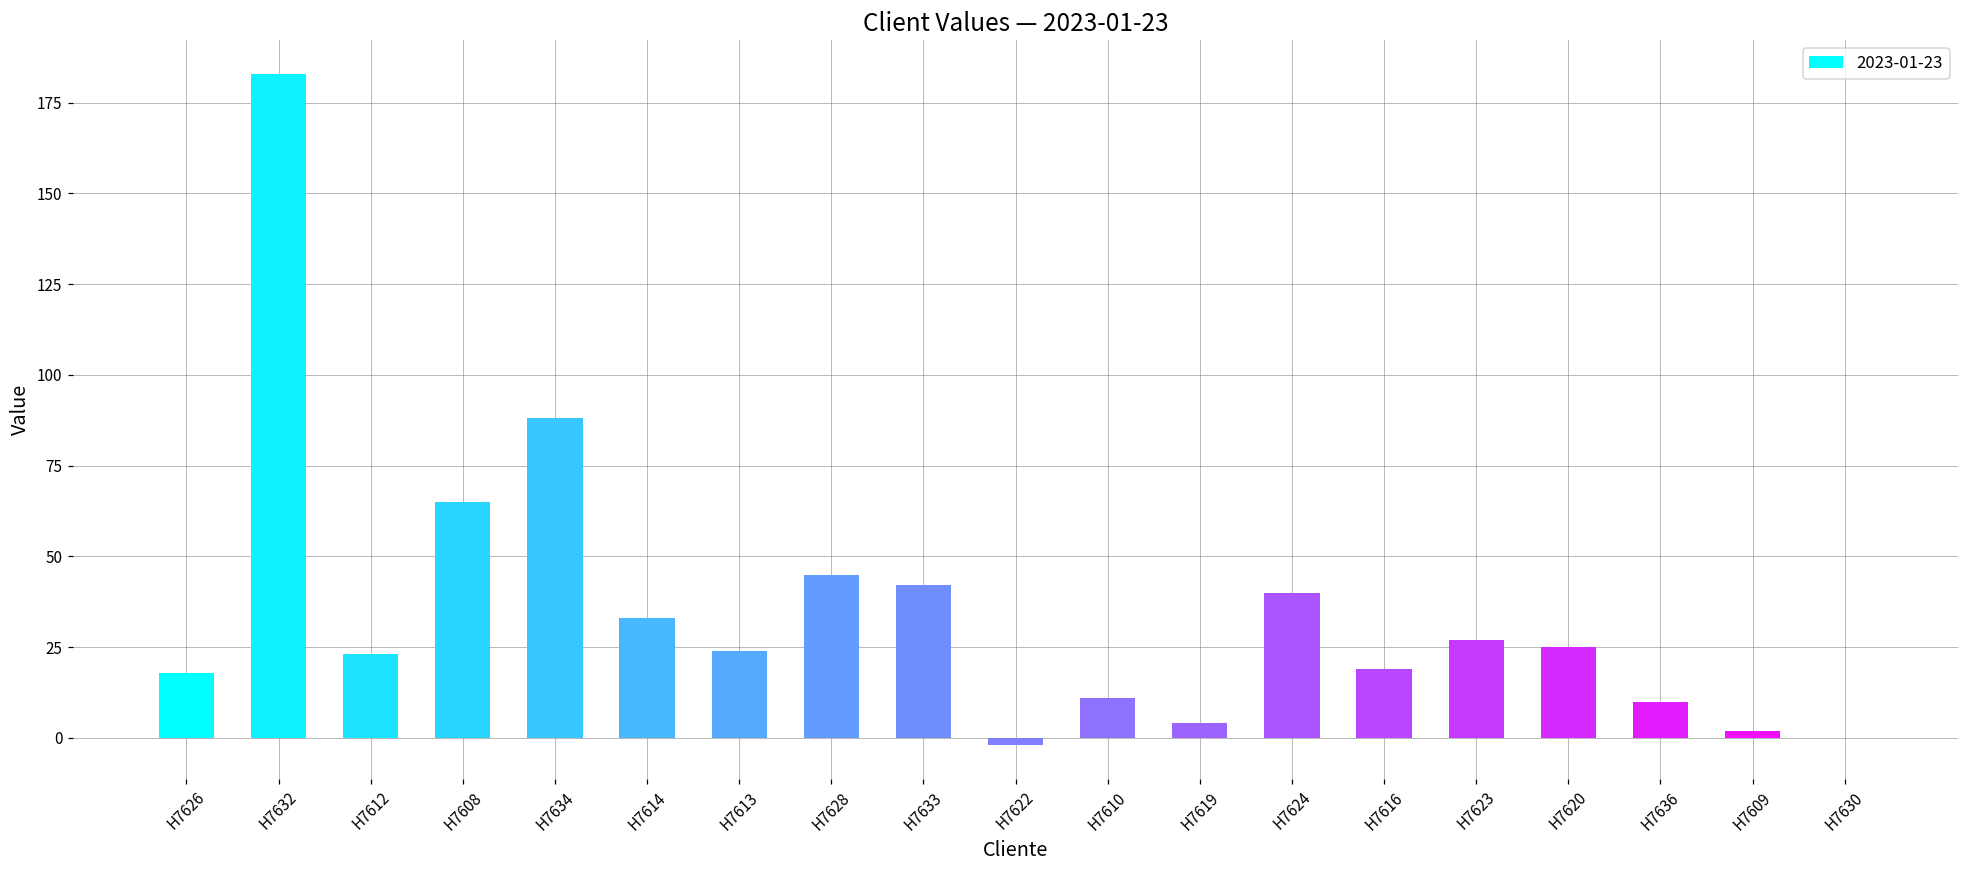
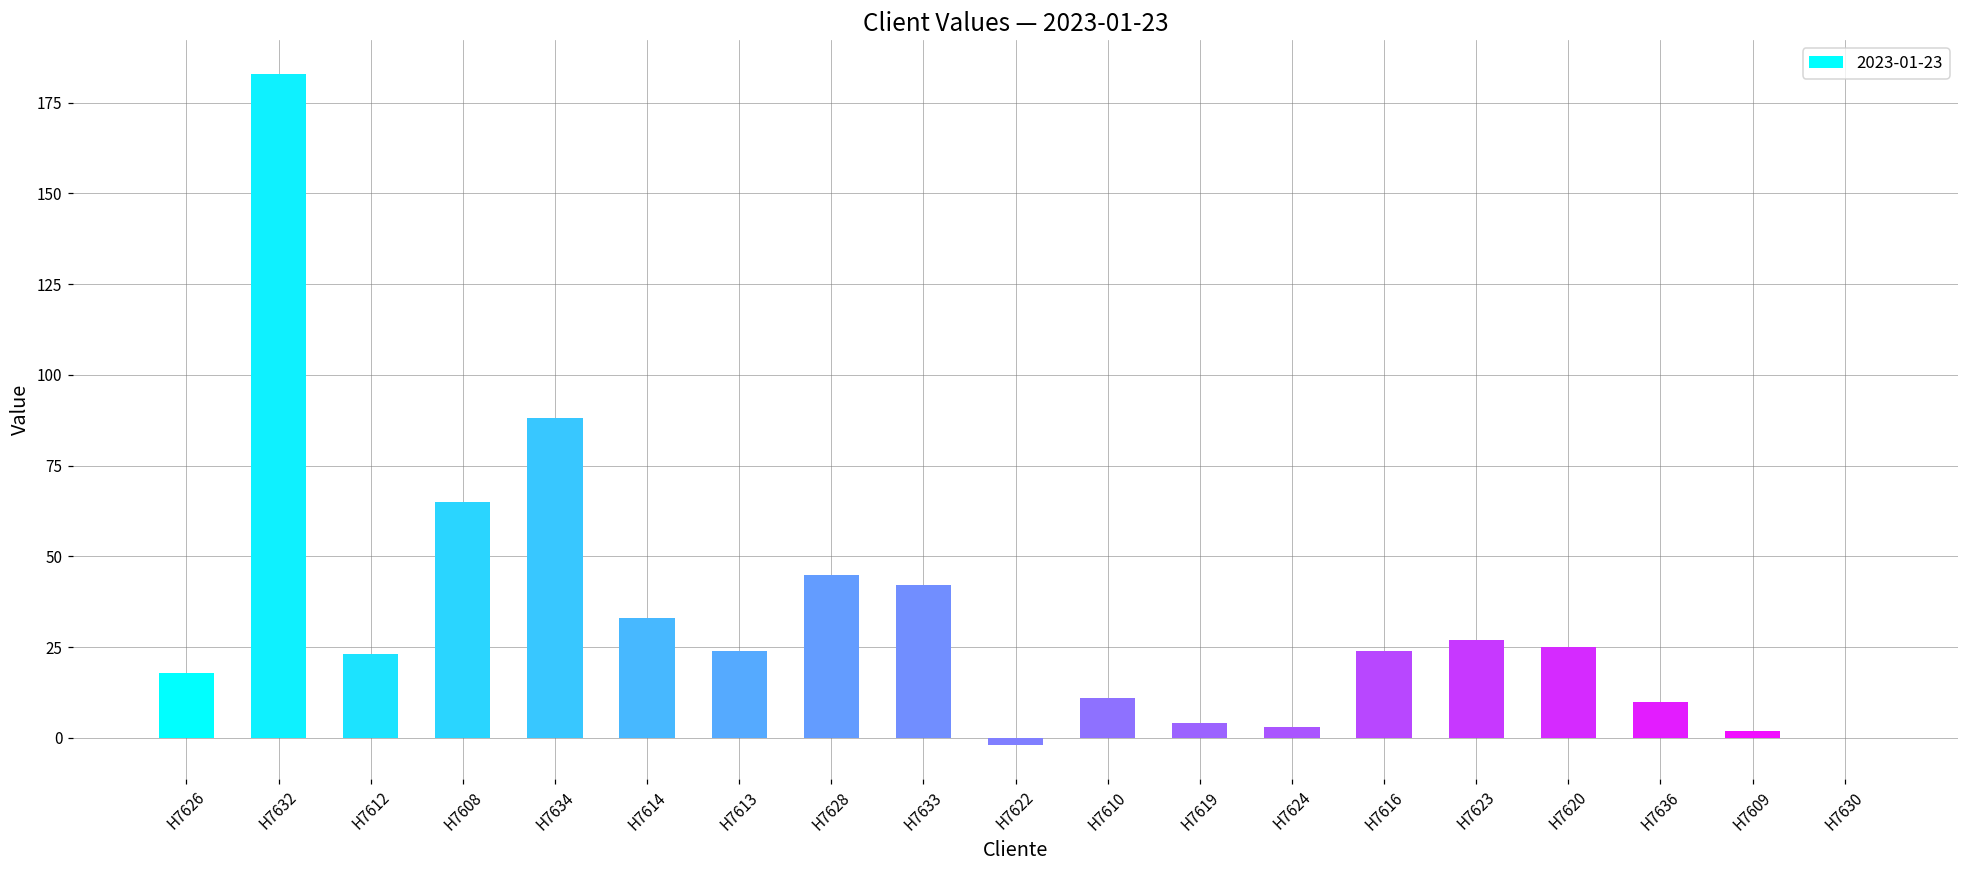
H7624: 40 -> 3
H7616: 19 -> 24
